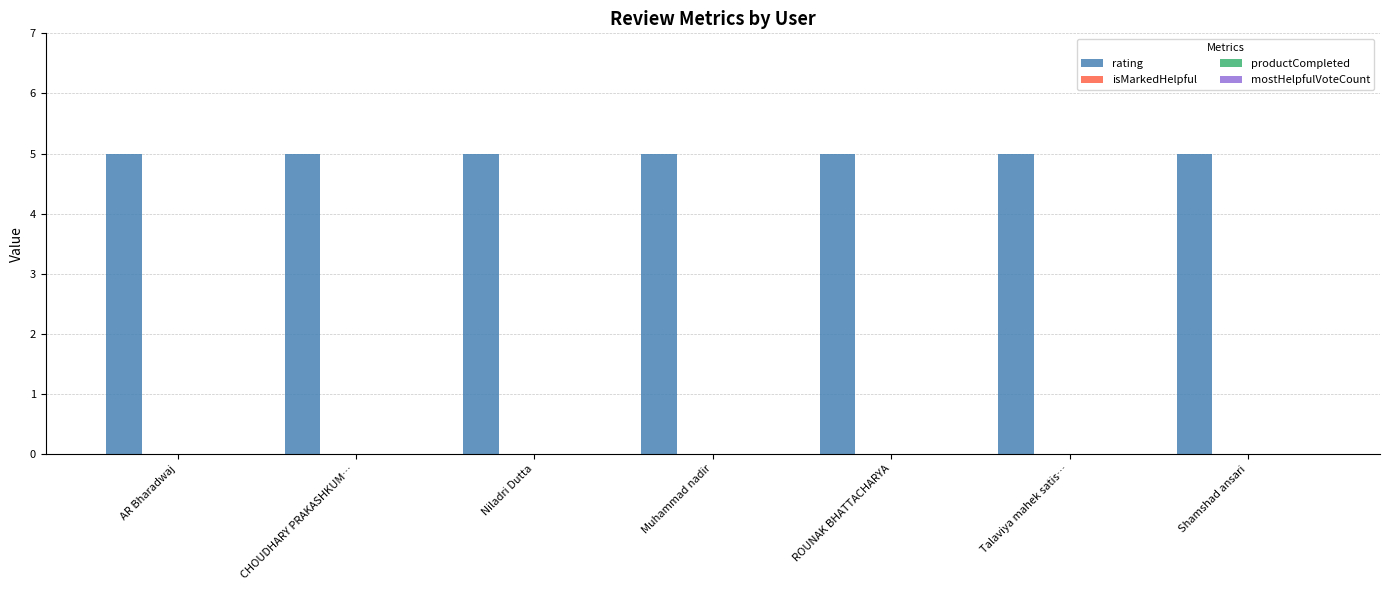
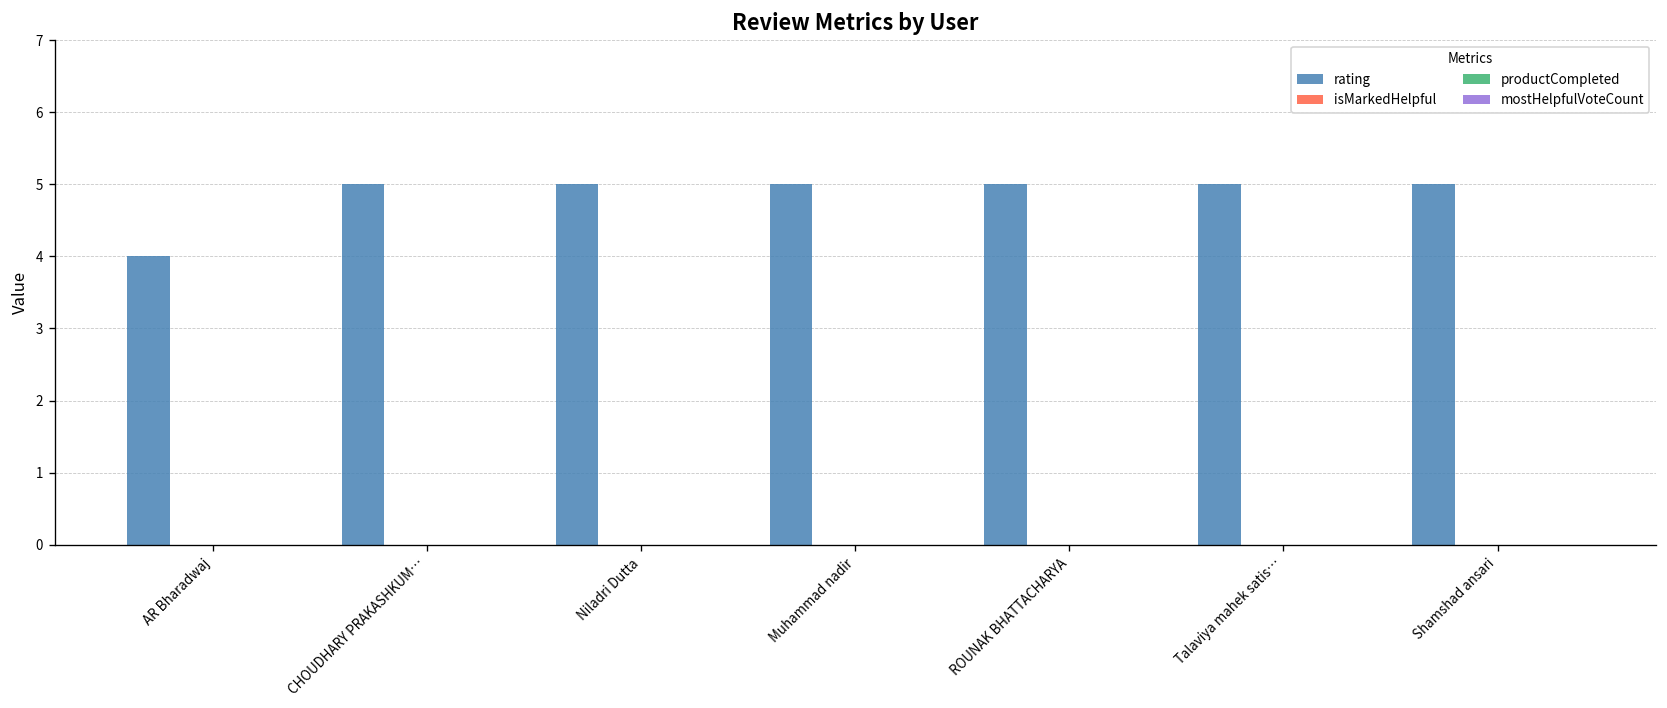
rating, AR Bharadwaj: 5 -> 4
